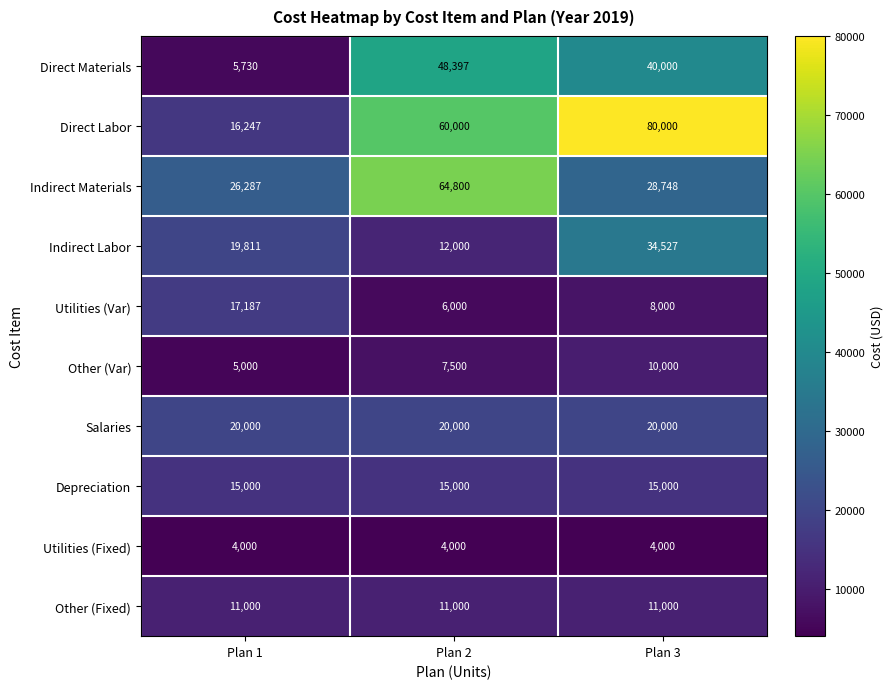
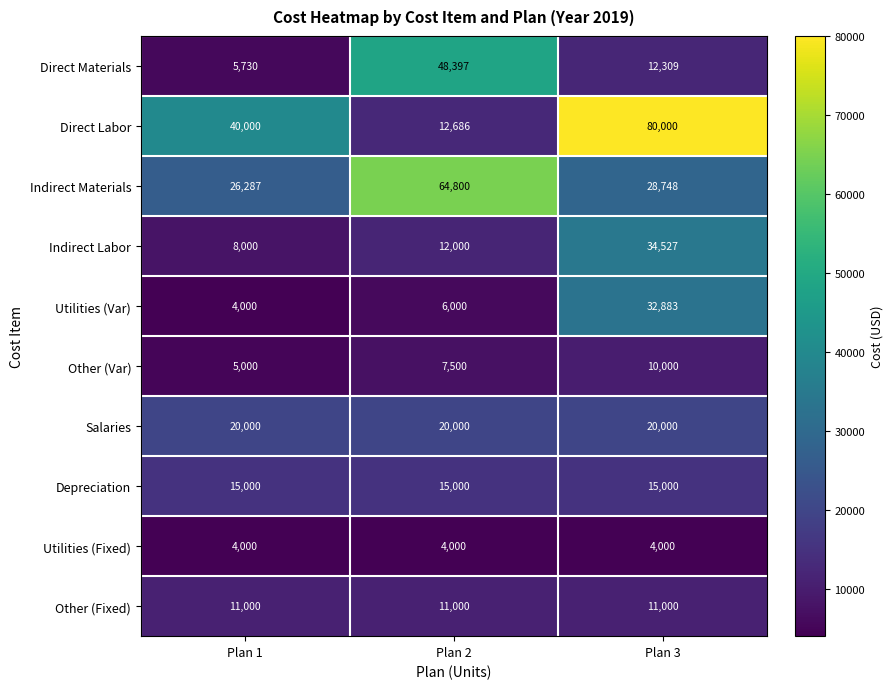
Direct Materials, Plan 3: 40,000 -> 12,309
Direct Labor, Plan 1: 16,247 -> 40,000
Direct Labor, Plan 2: 60,000 -> 12,686
Indirect Labor, Plan 1: 19,811 -> 8,000
Utilities (Var), Plan 1: 17,187 -> 4,000
Utilities (Var), Plan 3: 8,000 -> 32,883
